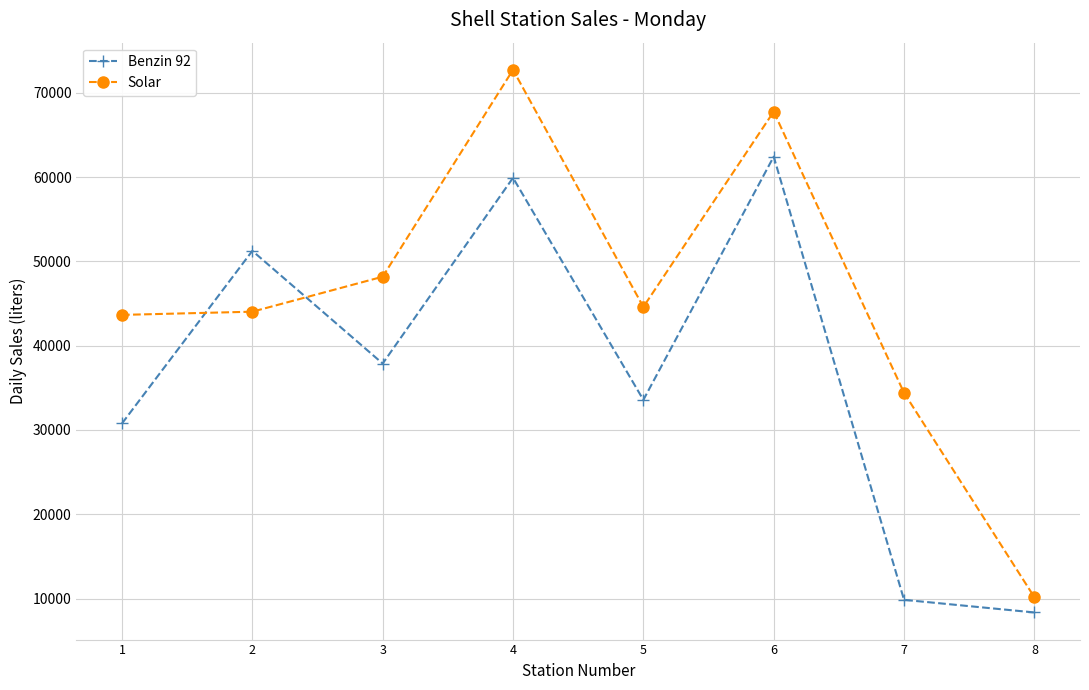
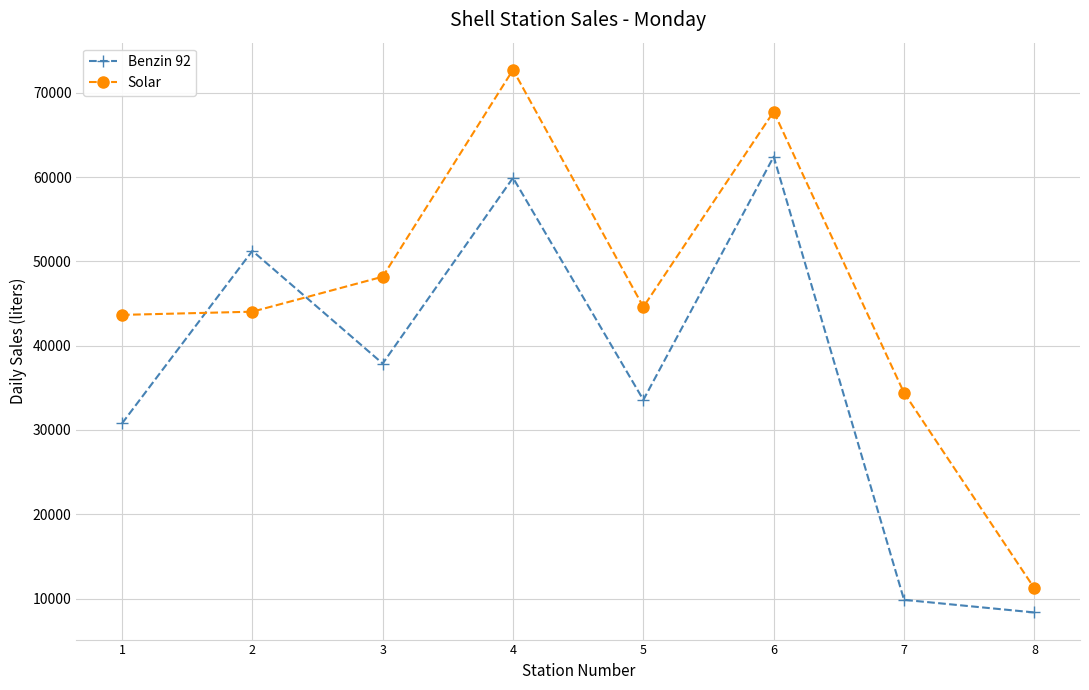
Solar, 8: 10000 -> 11000
